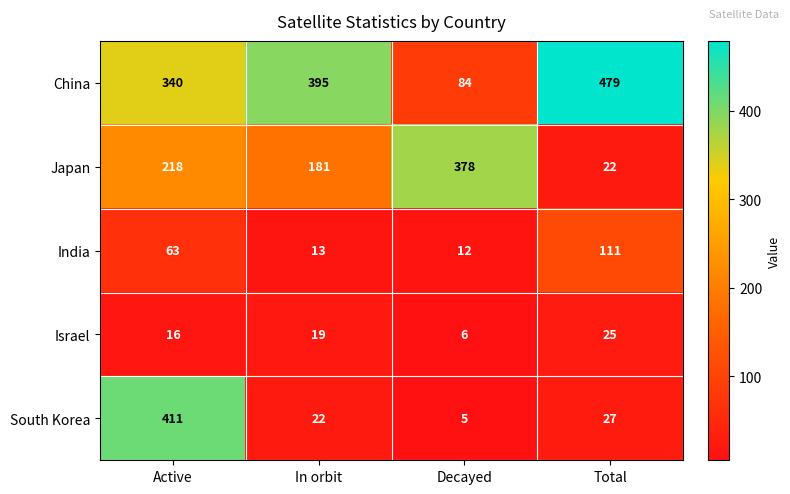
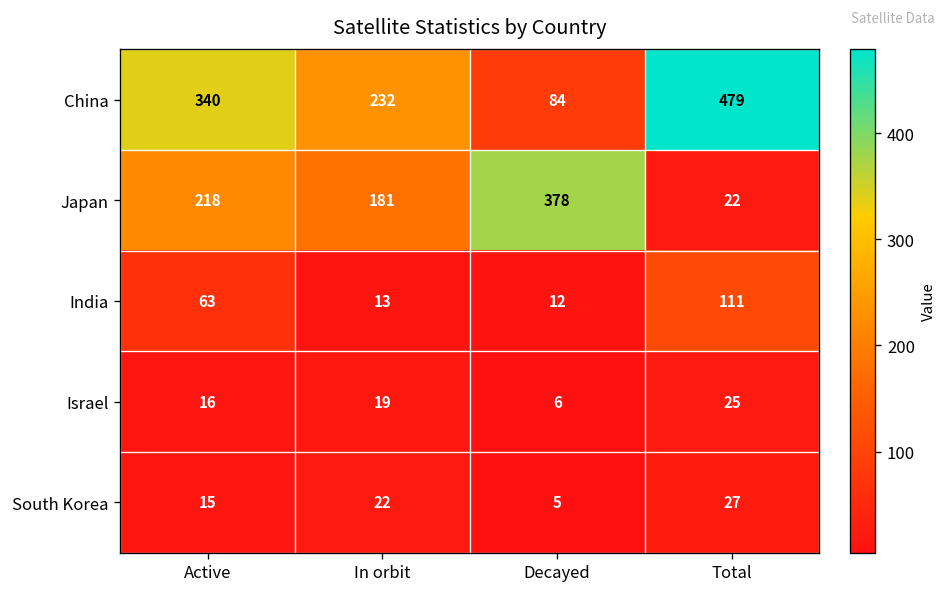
China, In orbit: 395 -> 232
South Korea, Active: 411 -> 15
